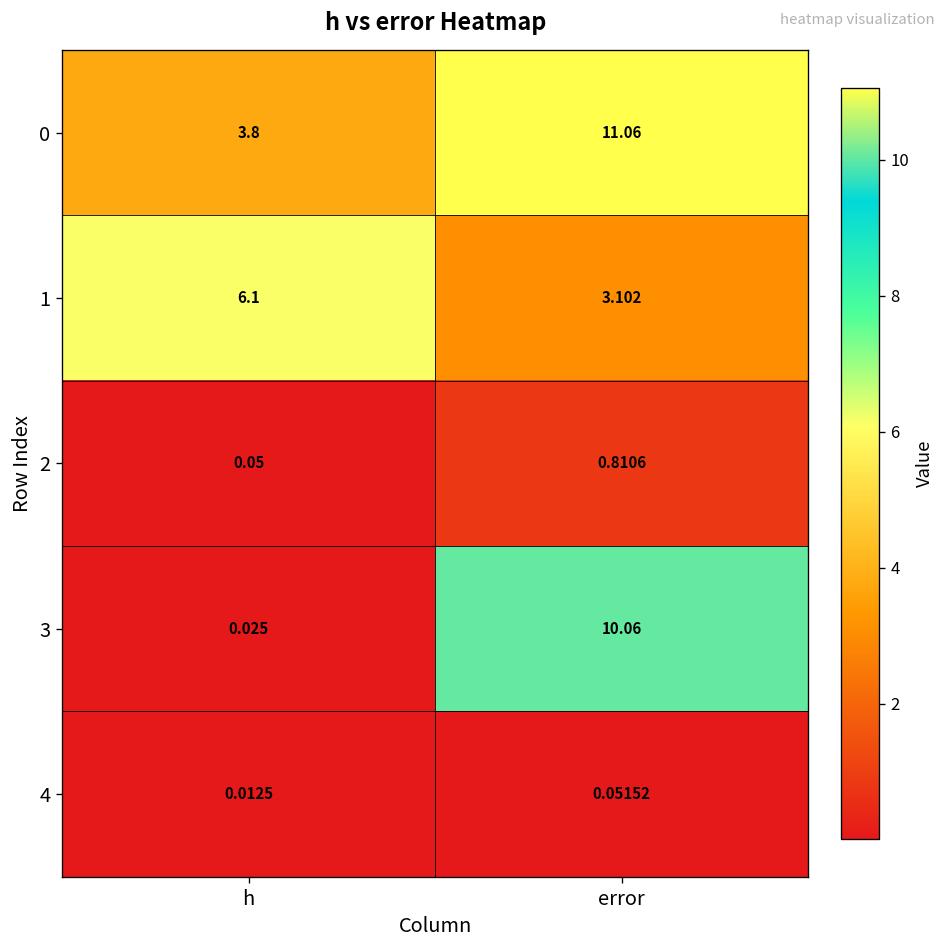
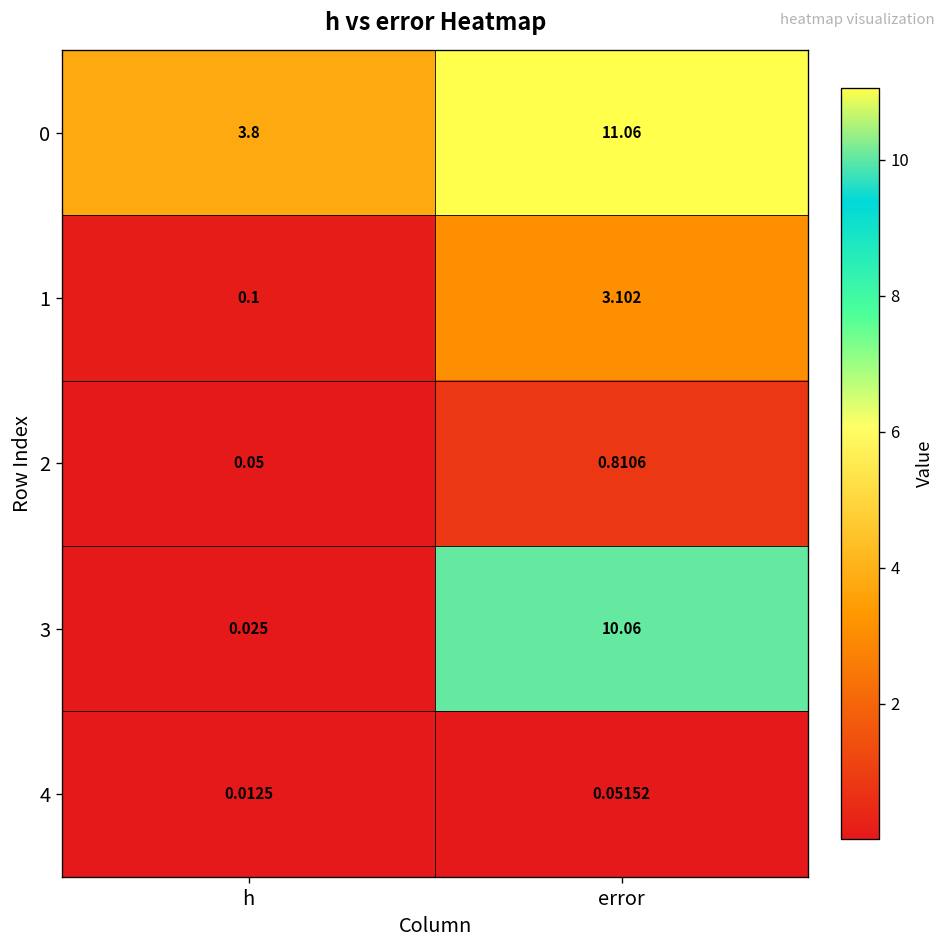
1, h: 6.1 -> 0.1
